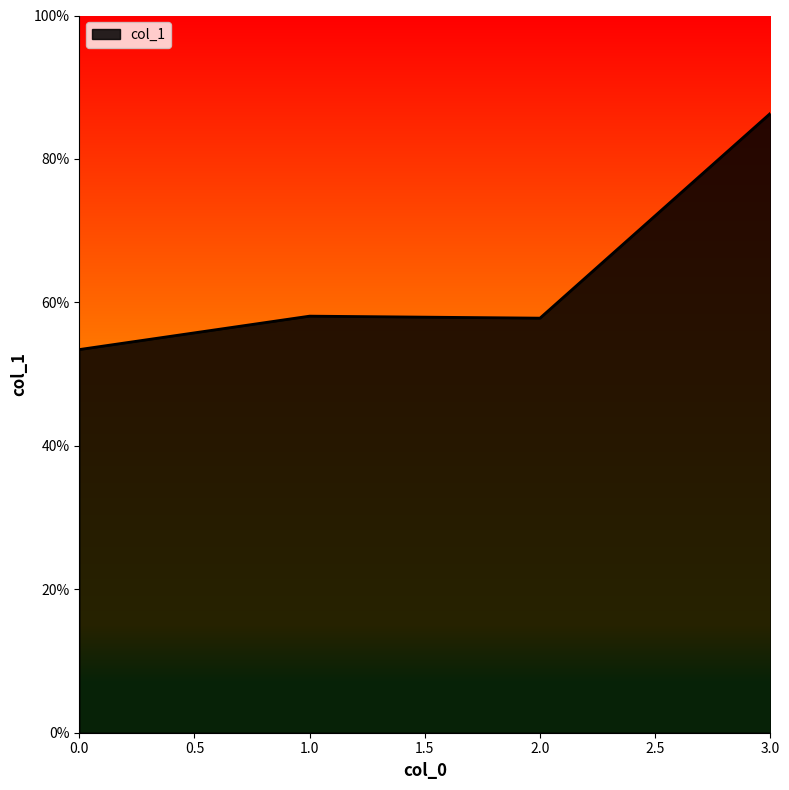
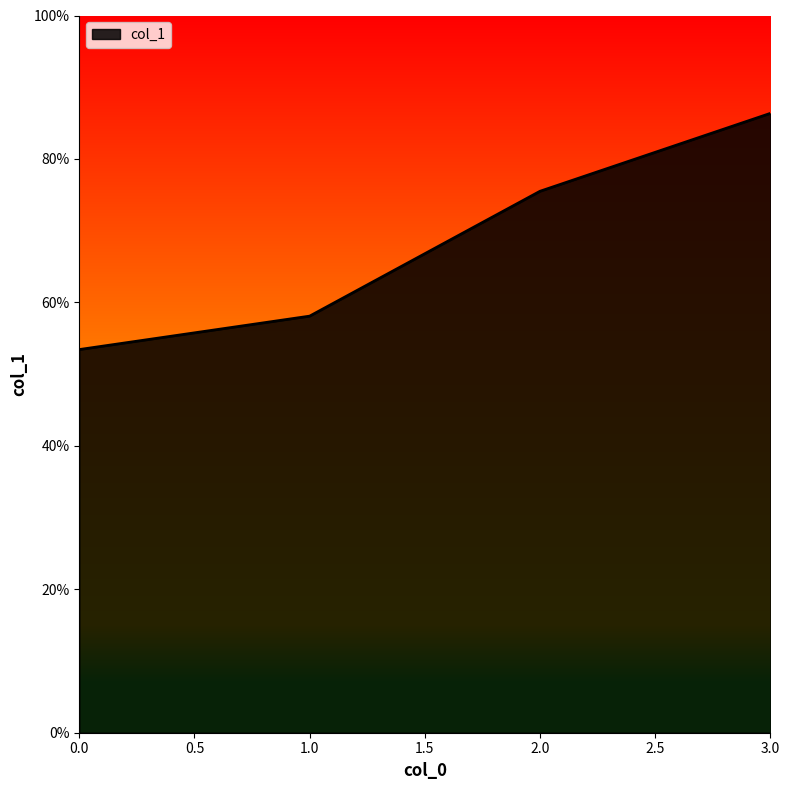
2.0: 58% -> 75%
